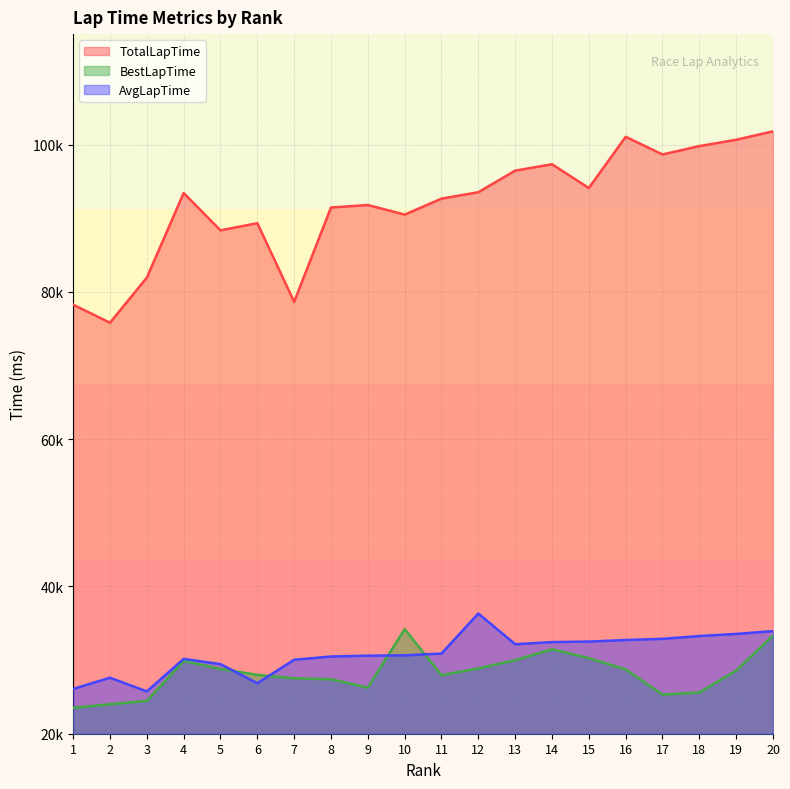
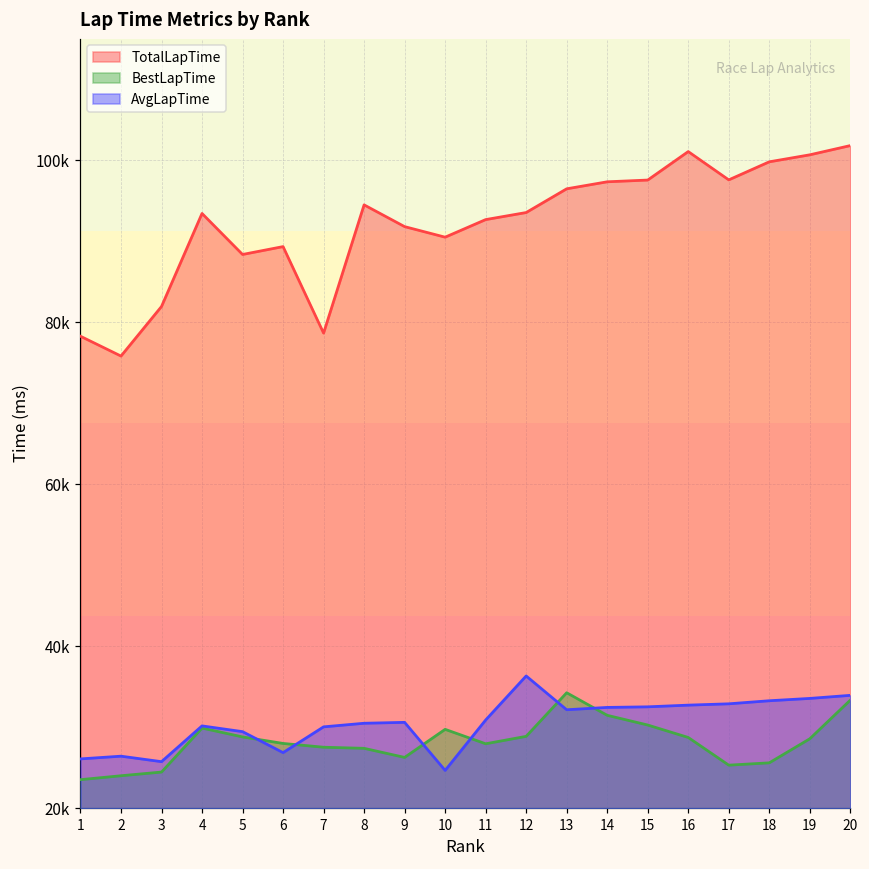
AvgLapTime, 2: 28000 -> 26000
TotalLapTime, 8: 91000 -> 94000
BestLapTime, 10: 34000 -> 30000
AvgLapTime, 10: 31000 -> 25000
BestLapTime, 13: 30000 -> 34000
TotalLapTime, 15: 94000 -> 98000
TotalLapTime, 17: 99000 -> 98000
